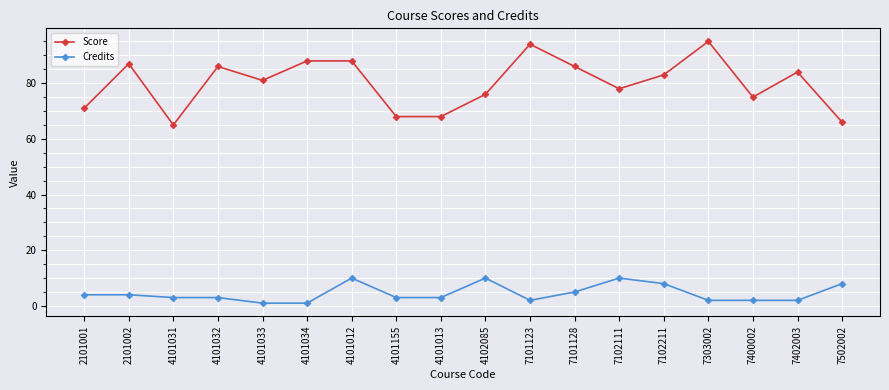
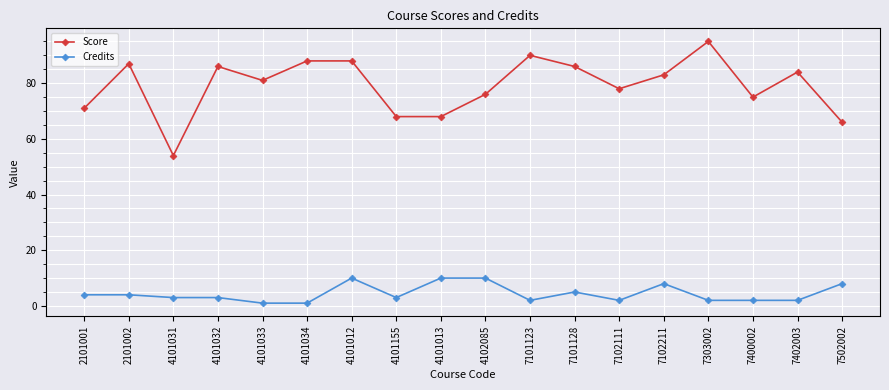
Score, 4101031: 65 -> 54
Credits, 4101013: 3 -> 10
Score, 7101123: 94 -> 90
Credits, 7102111: 10 -> 2
